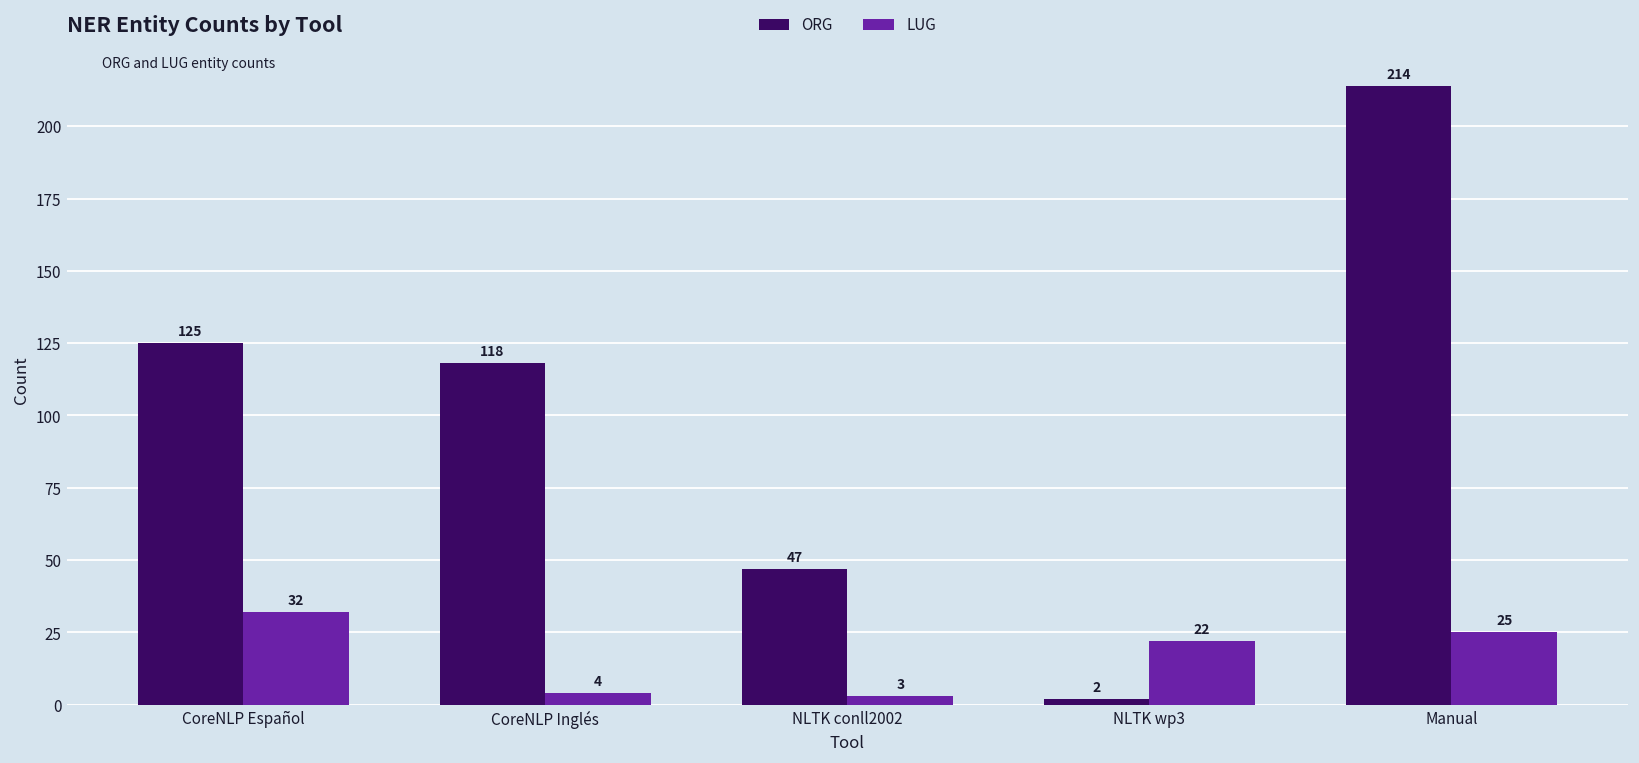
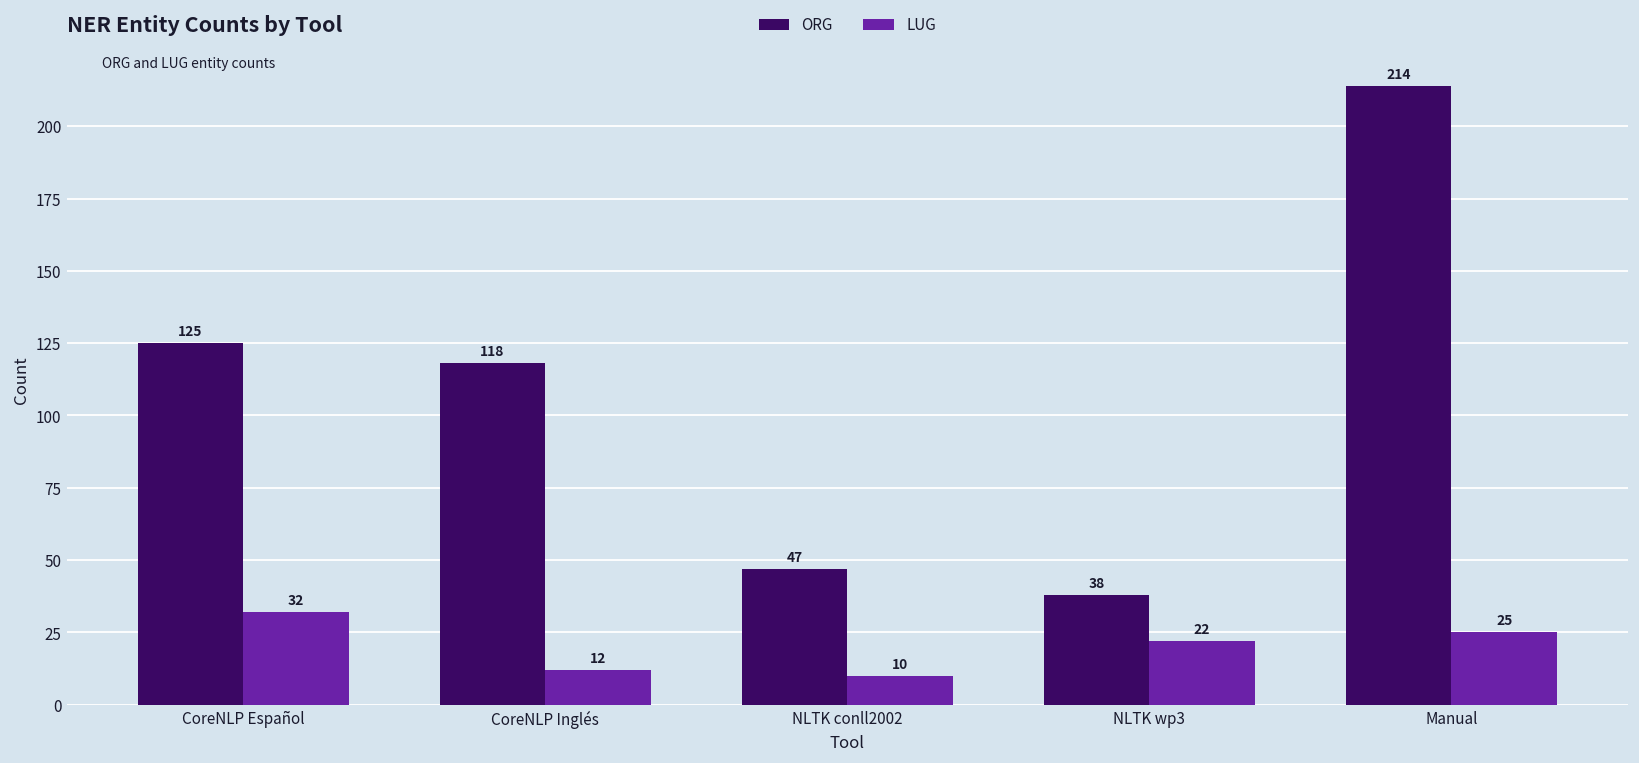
LUG, CoreNLP Inglés: 4 -> 12
LUG, NLTK conll2002: 3 -> 10
ORG, NLTK wp3: 2 -> 38
